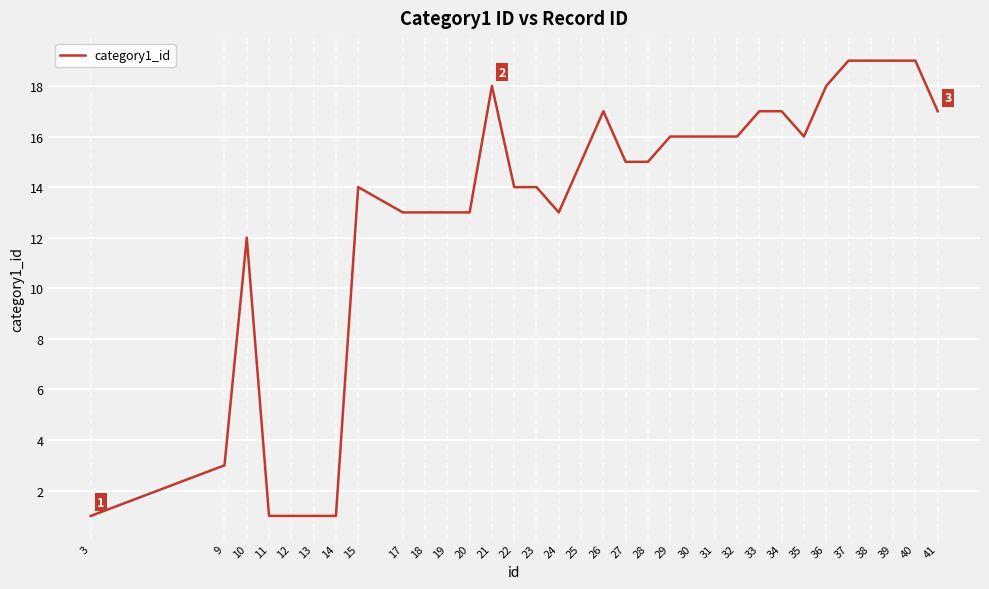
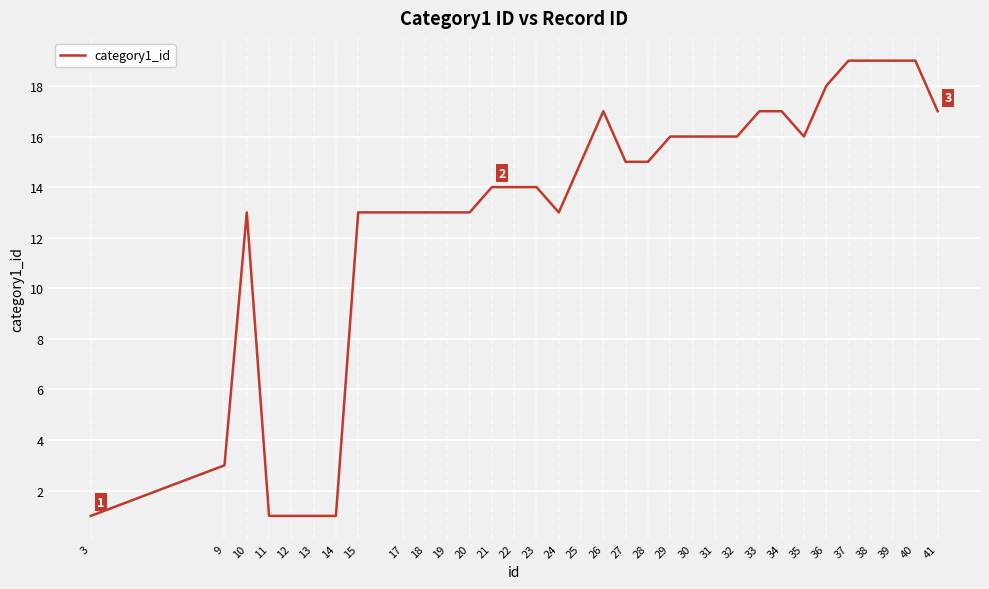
10: 12 -> 13
15: 14 -> 13
21: 18 -> 14
